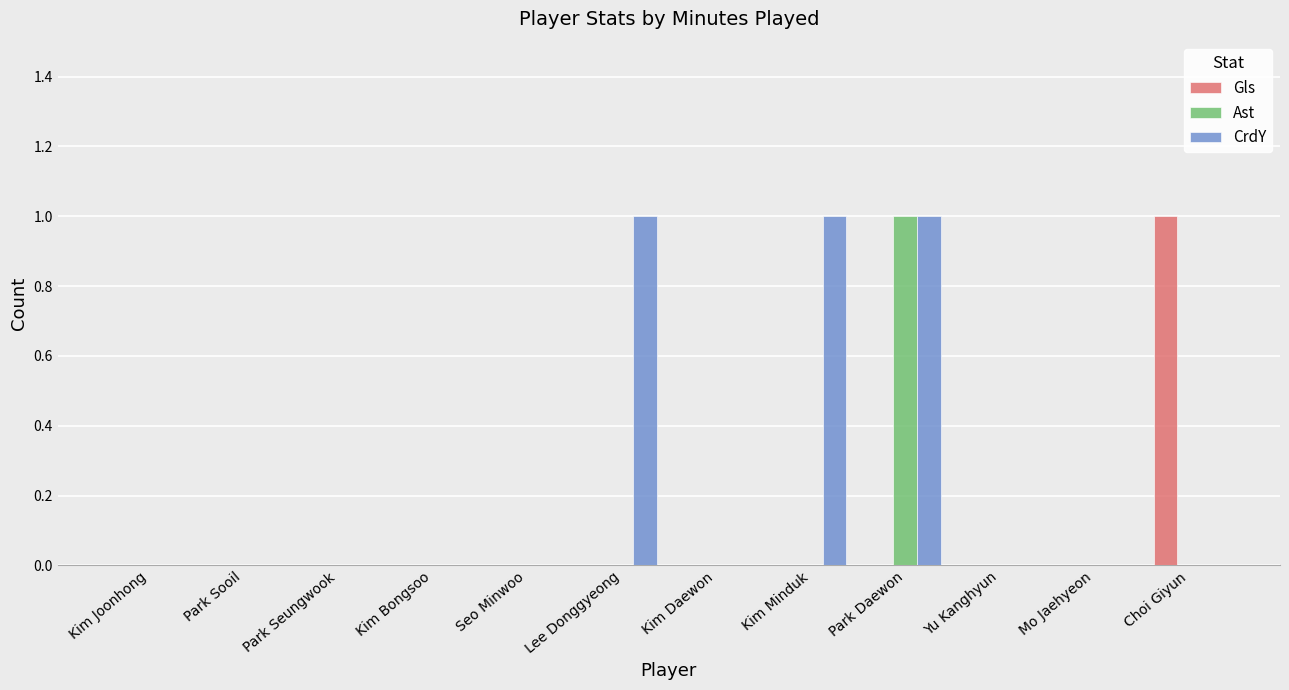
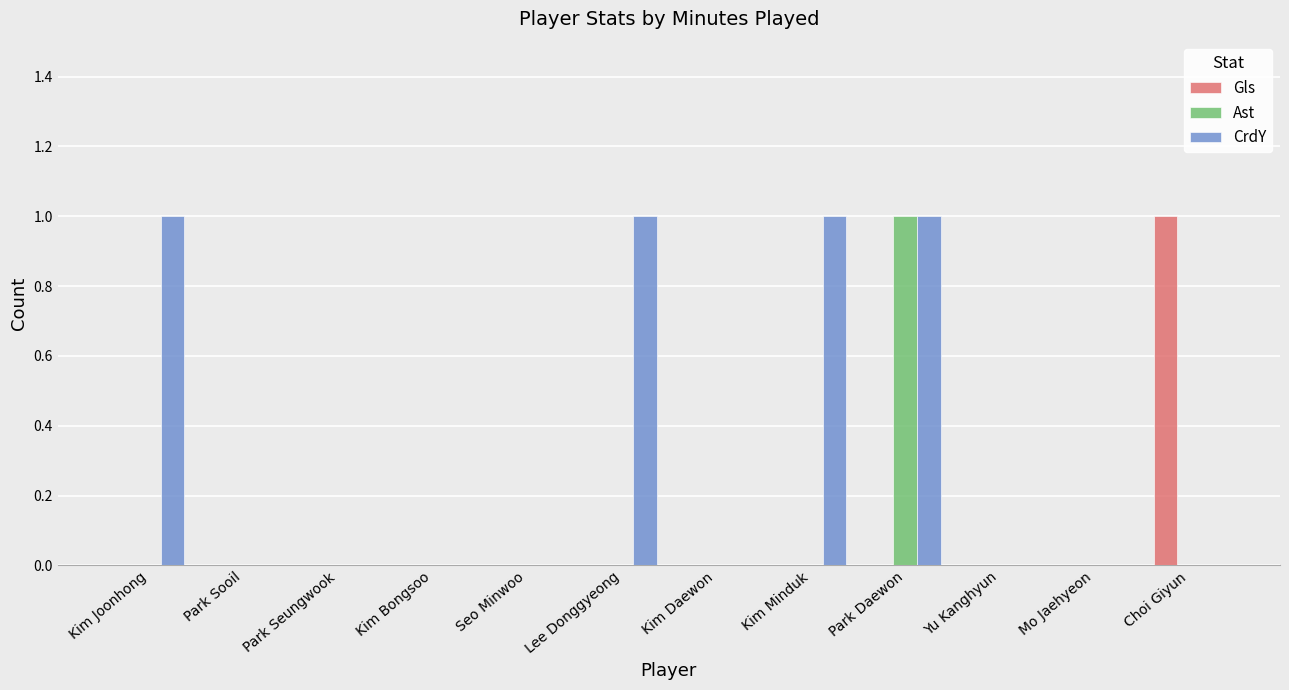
CrdY, Kim Joonhong: 0 -> 1
